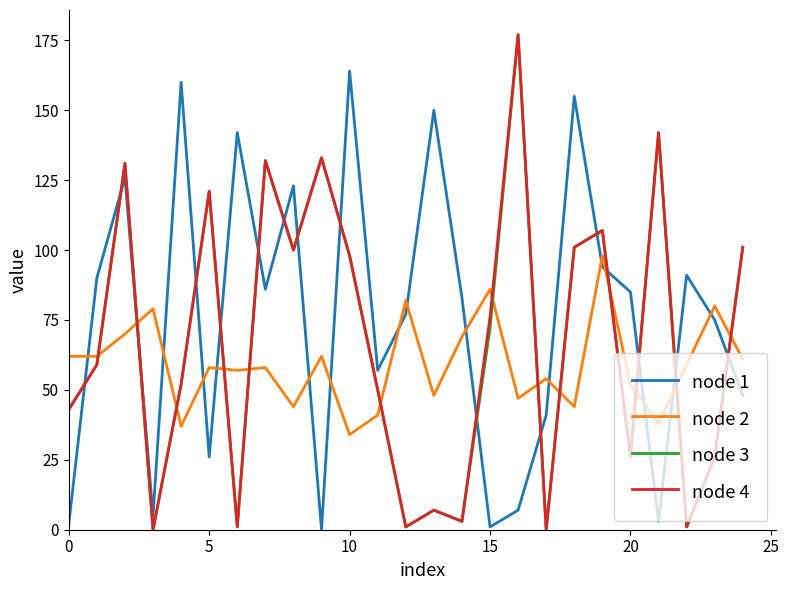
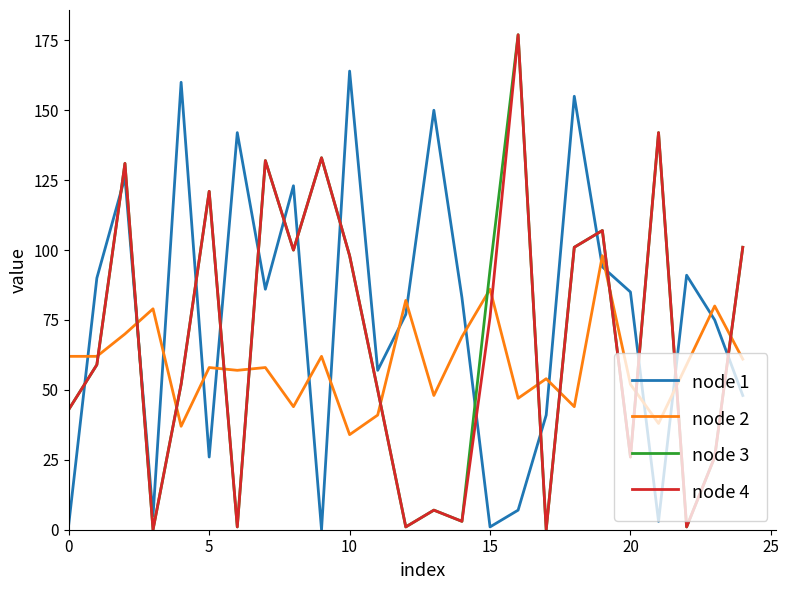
node 3, 15: 72 -> 93
